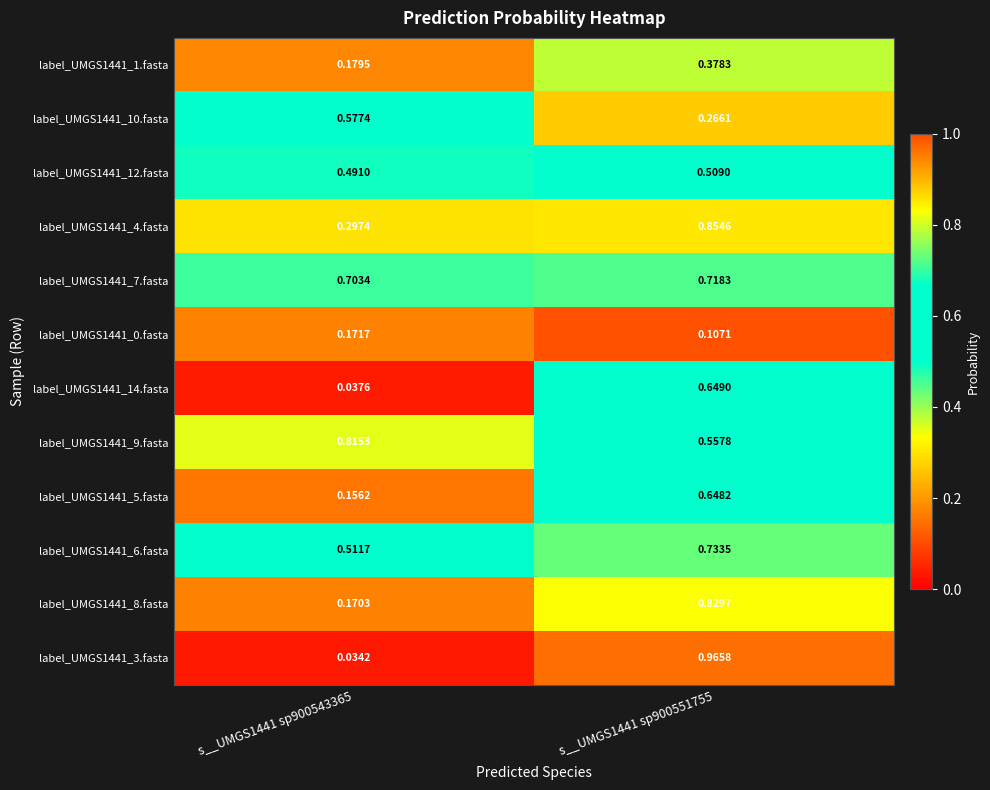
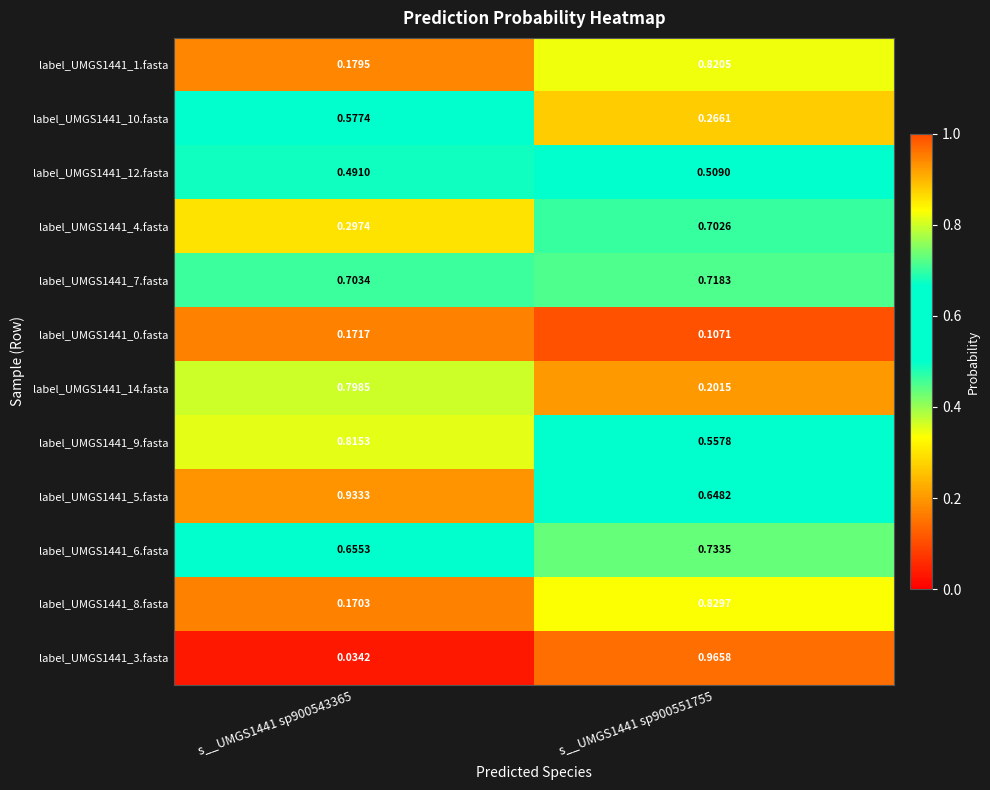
label_UMGS1441_1.fasta, s__UMGS1441 sp900551755: 0.3783 -> 0.8205
label_UMGS1441_4.fasta, s__UMGS1441 sp900551755: 0.8546 -> 0.7026
label_UMGS1441_14.fasta, s__UMGS1441 sp900543365: 0.0376 -> 0.7985
label_UMGS1441_14.fasta, s__UMGS1441 sp900551755: 0.6490 -> 0.2015
label_UMGS1441_5.fasta, s__UMGS1441 sp900543365: 0.1562 -> 0.9333
label_UMGS1441_6.fasta, s__UMGS1441 sp900543365: 0.5117 -> 0.6553
